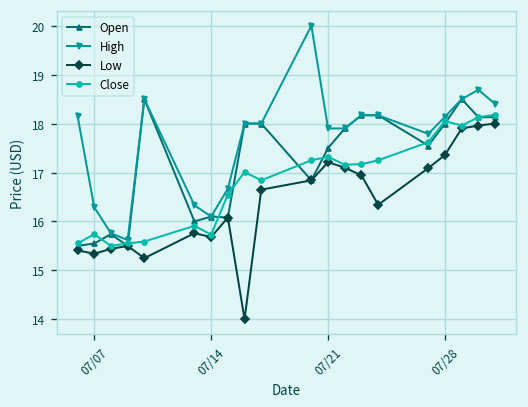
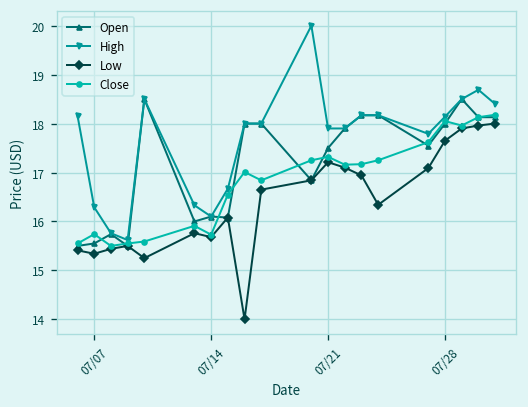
Low, 07/28: 17.4 -> 17.7
